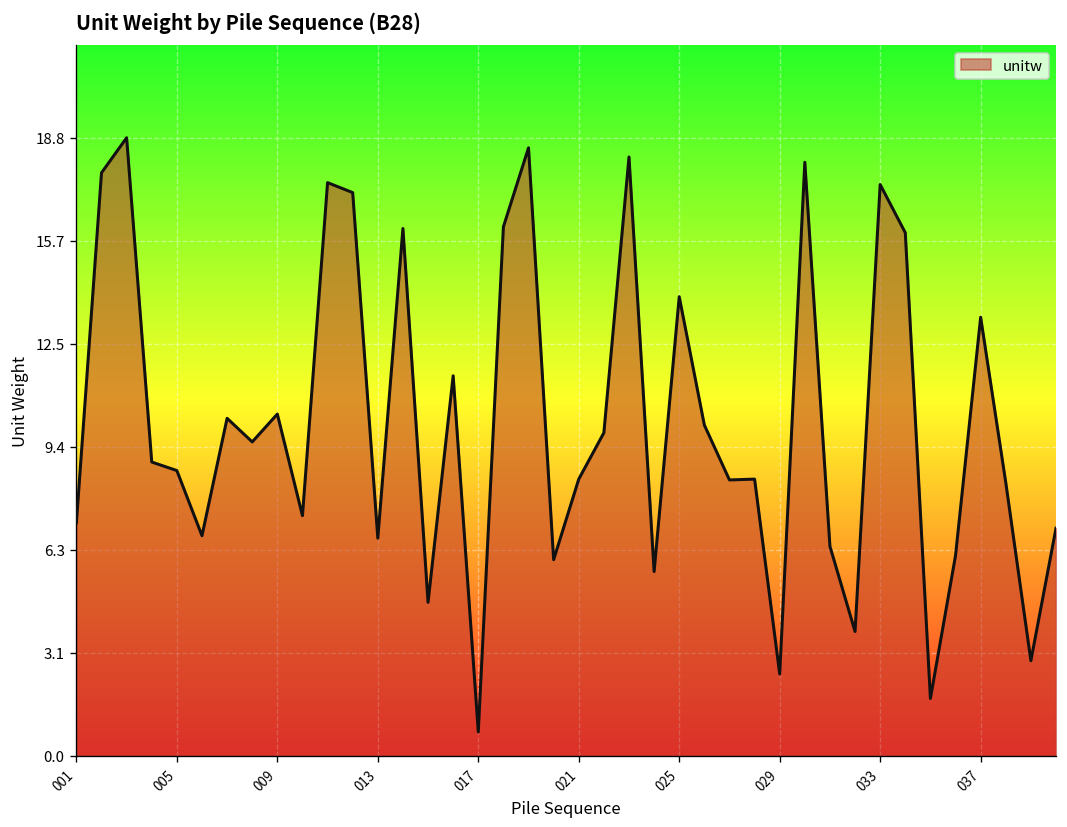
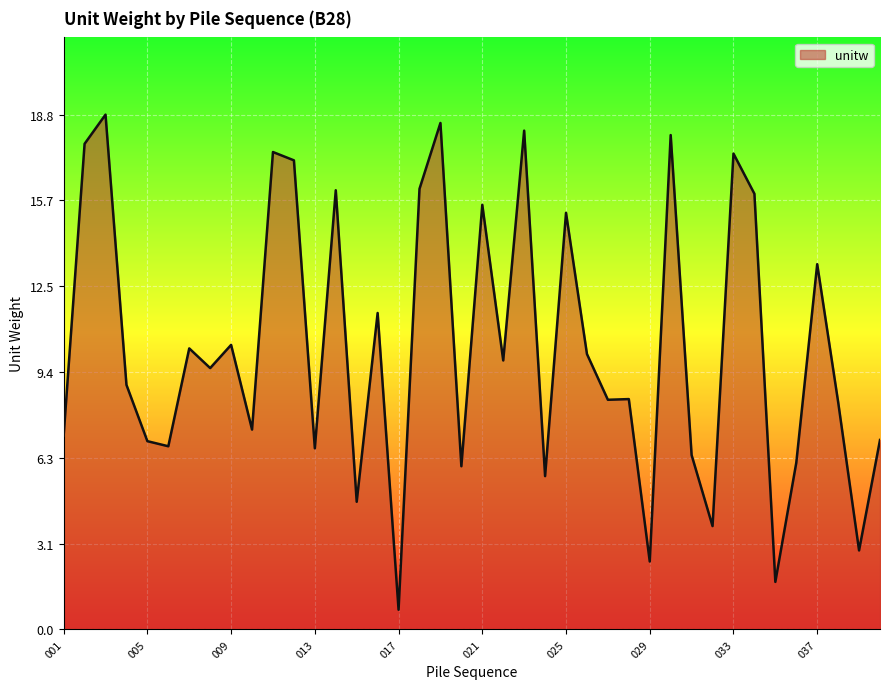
005: 8.7 -> 6.9
021: 8.4 -> 15.5
025: 14.0 -> 15.2
